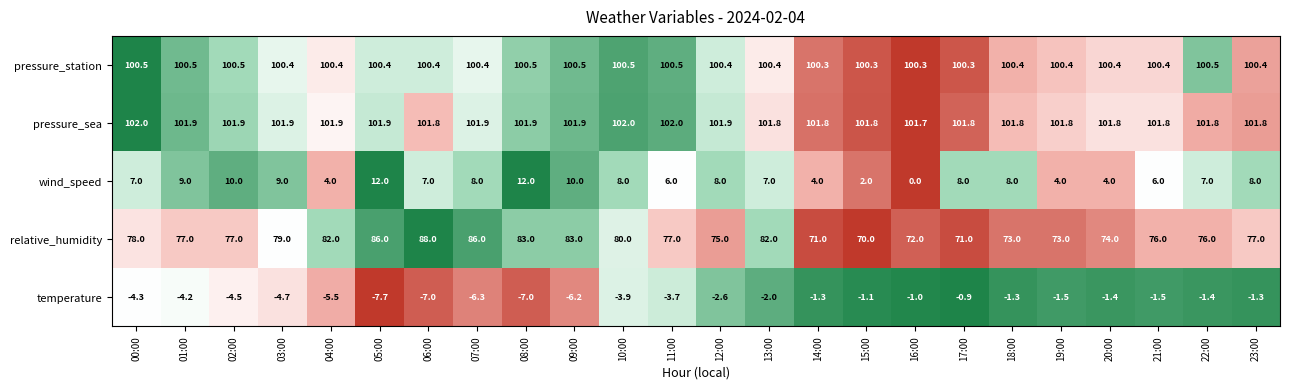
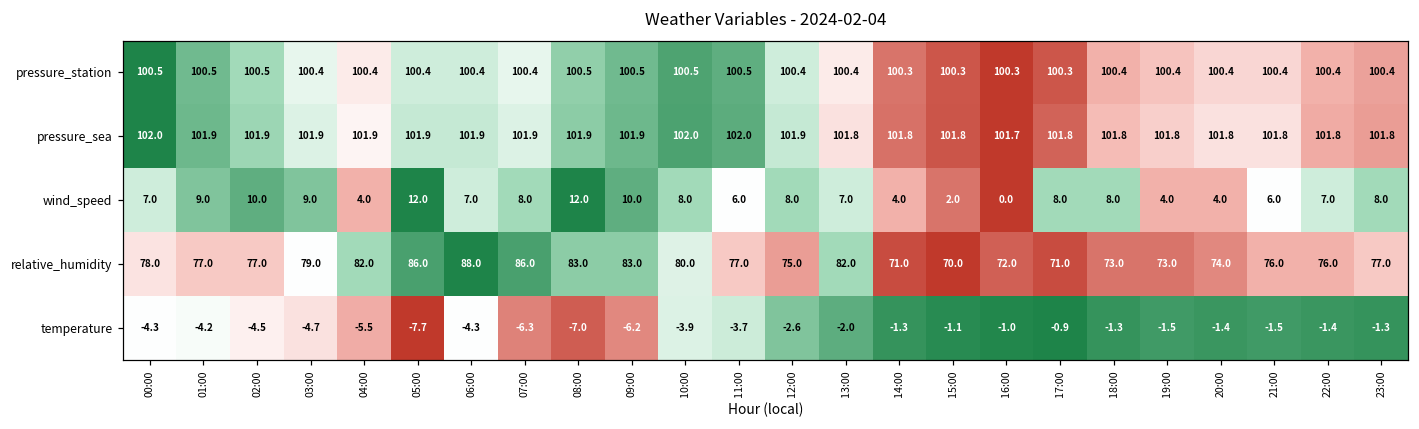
pressure_station, 22:00: 100.5 -> 100.4
pressure_sea, 06:00: 101.8 -> 101.9
temperature, 06:00: -7.0 -> -4.3
